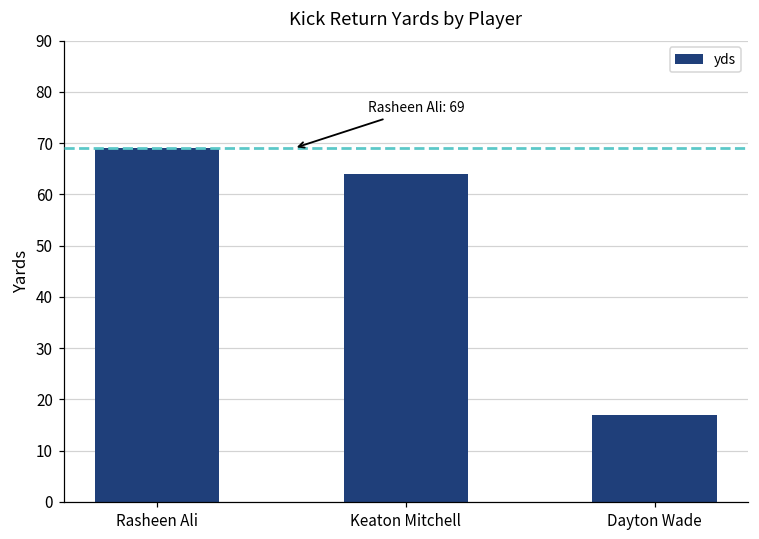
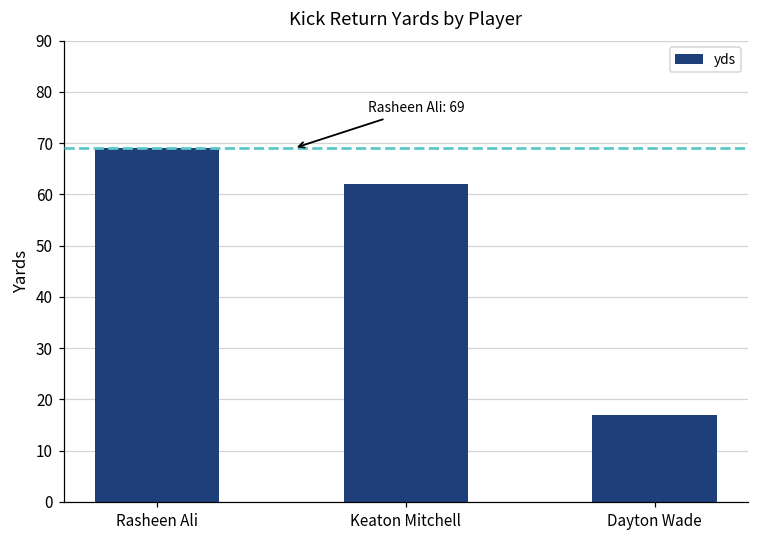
Keaton Mitchell: 64 -> 62
